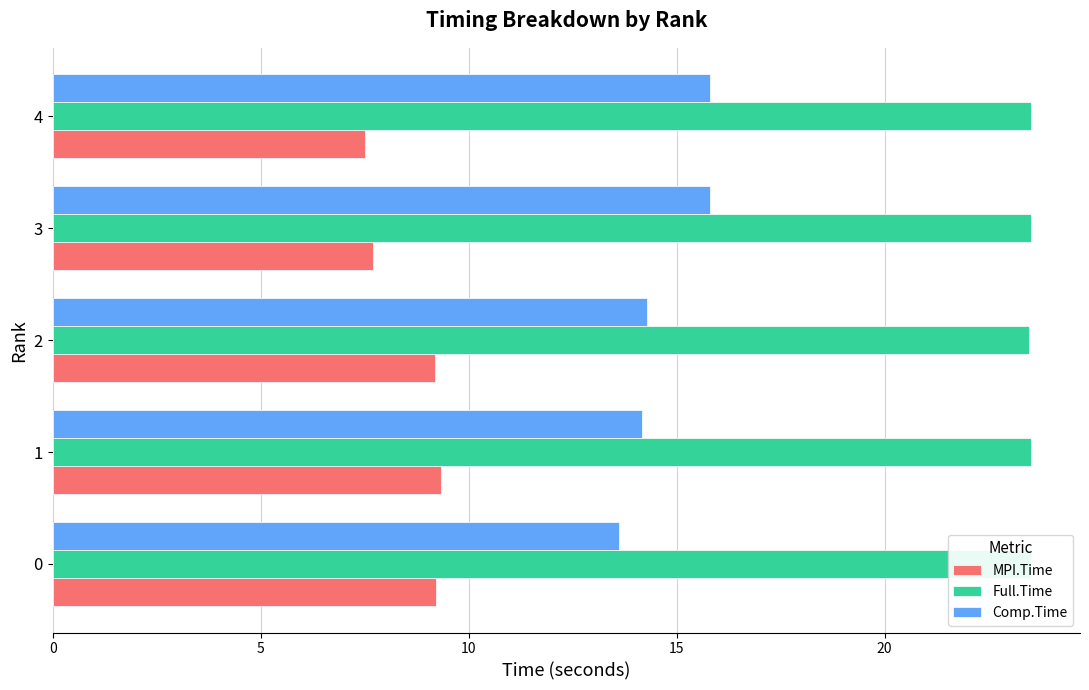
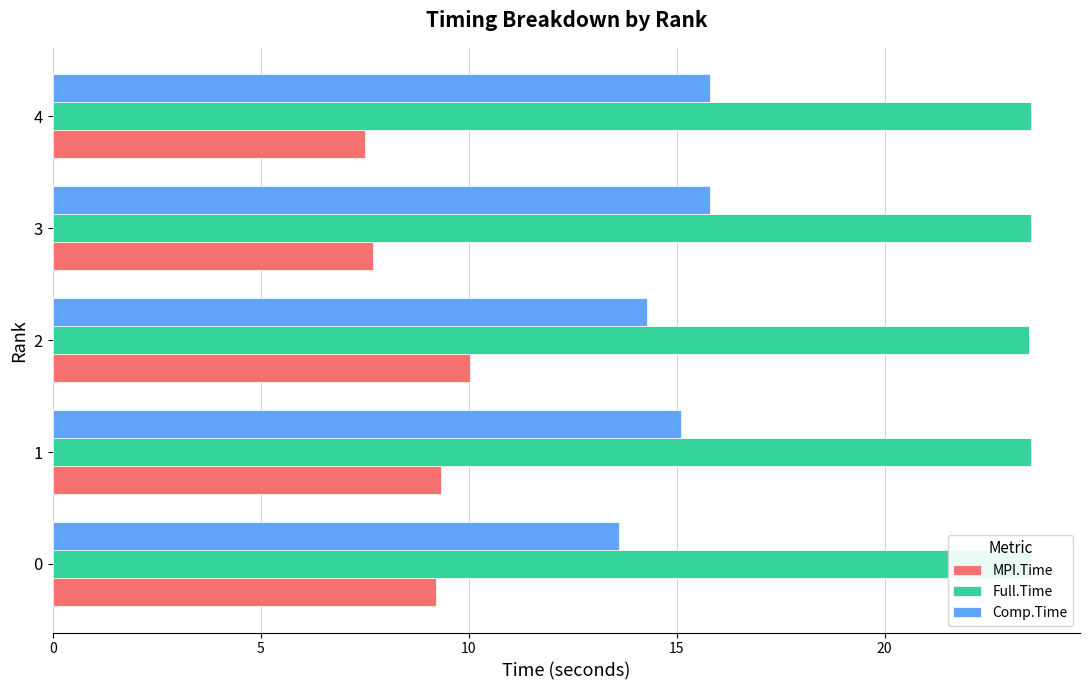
MPI.Time, 2: 9.2 -> 10.0
Comp.Time, 1: 14.2 -> 15.1
